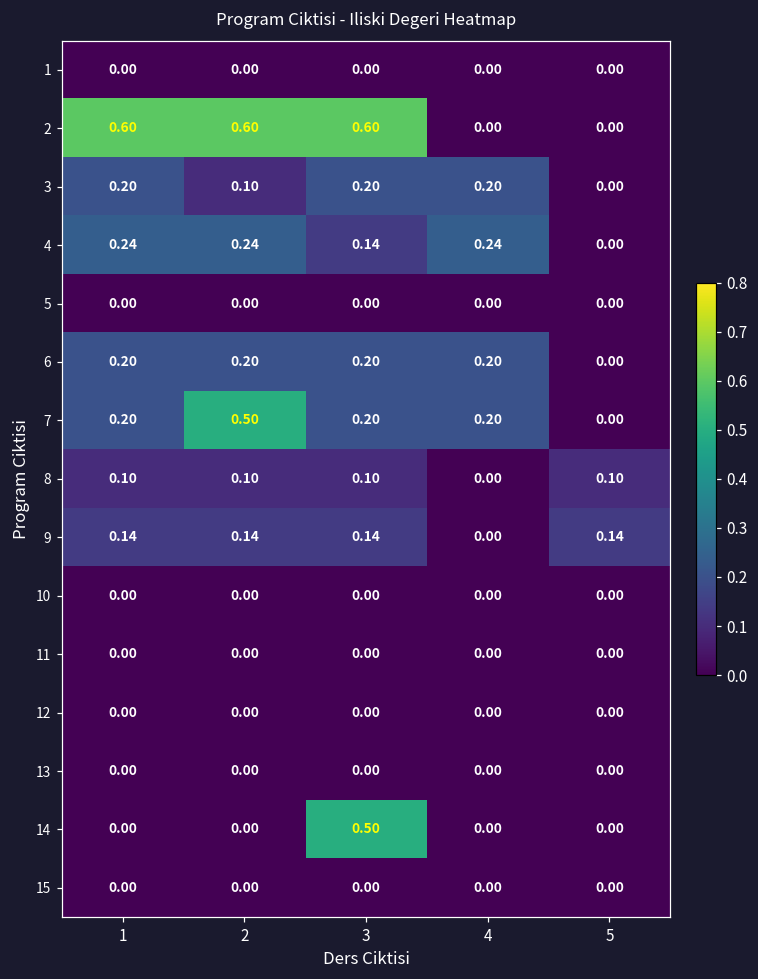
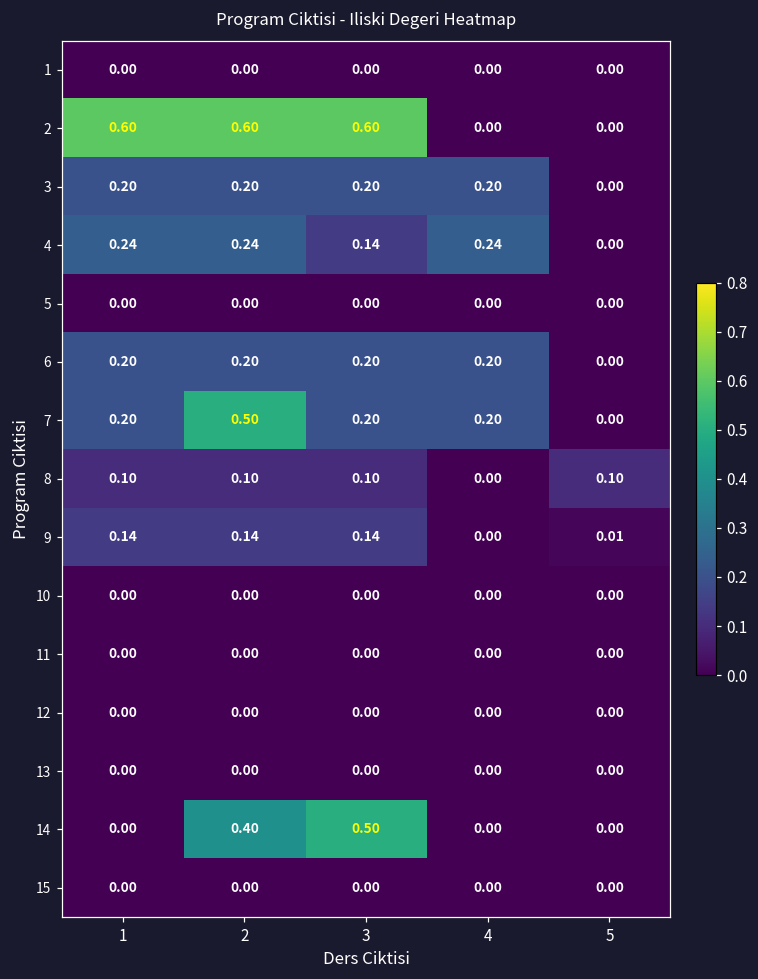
3, 2: 0.10 -> 0.20
9, 5: 0.14 -> 0.01
14, 2: 0.00 -> 0.40
